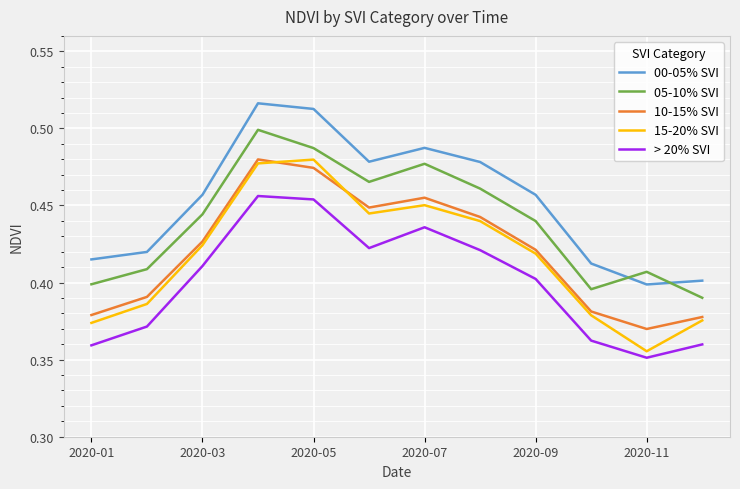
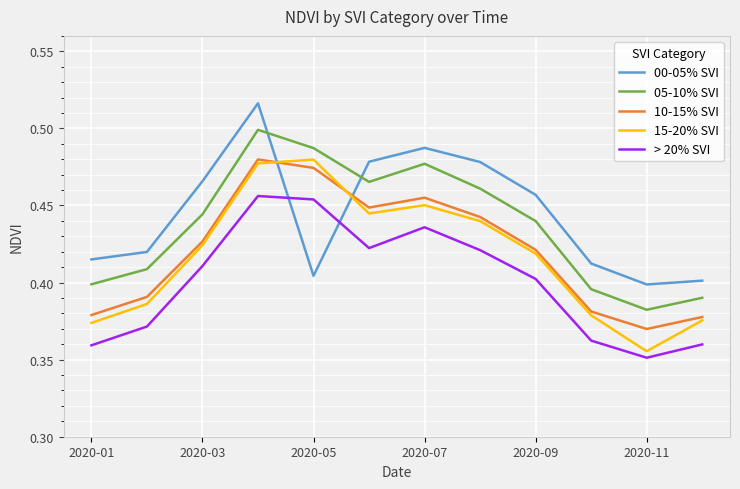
00-05% SVI, 2020-03: 0.457 -> 0.466
00-05% SVI, 2020-05: 0.513 -> 0.404
05-10% SVI, 2020-11: 0.407 -> 0.382
